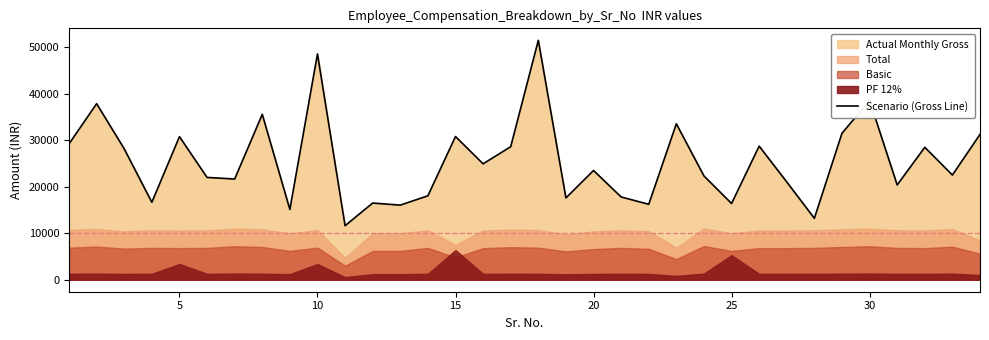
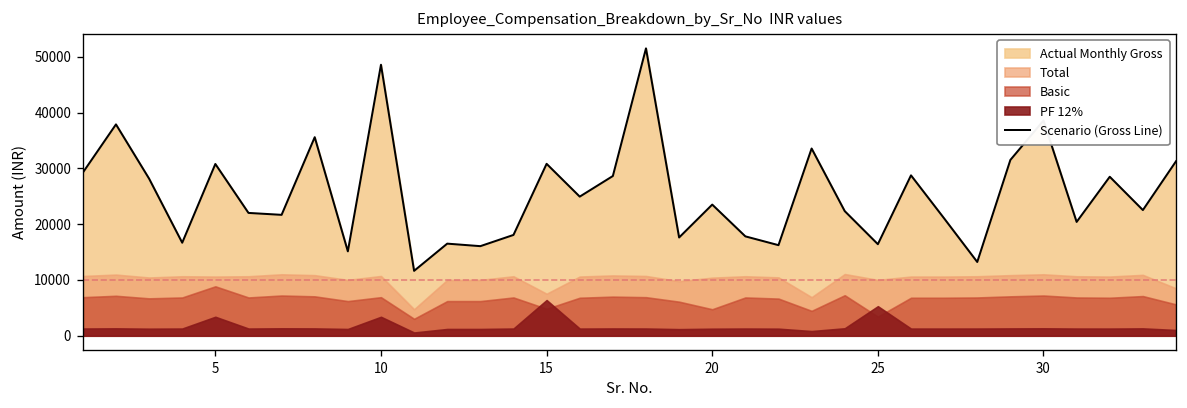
Basic, 5: 7000 -> 9000
Basic, 20: 7000 -> 5000
Basic, 25: 6000 -> 3000
